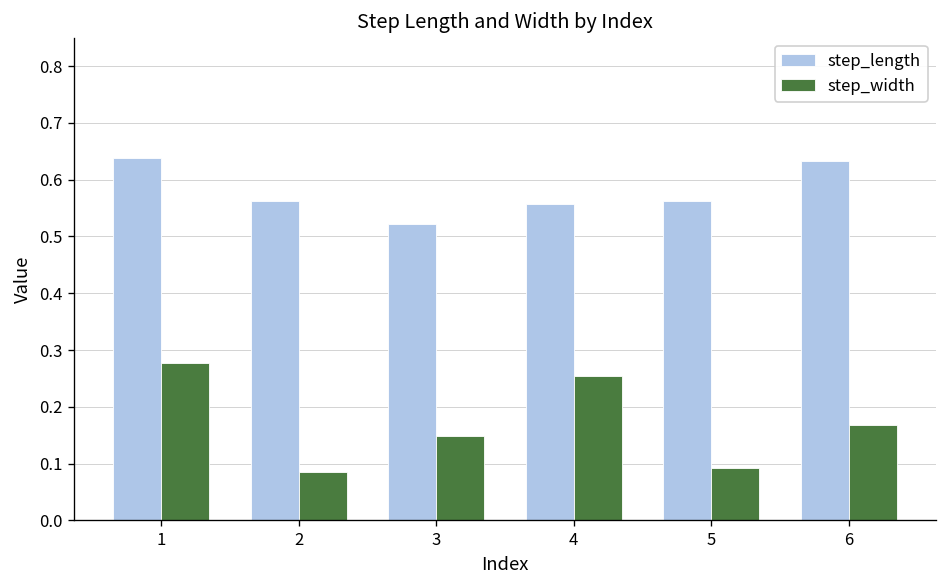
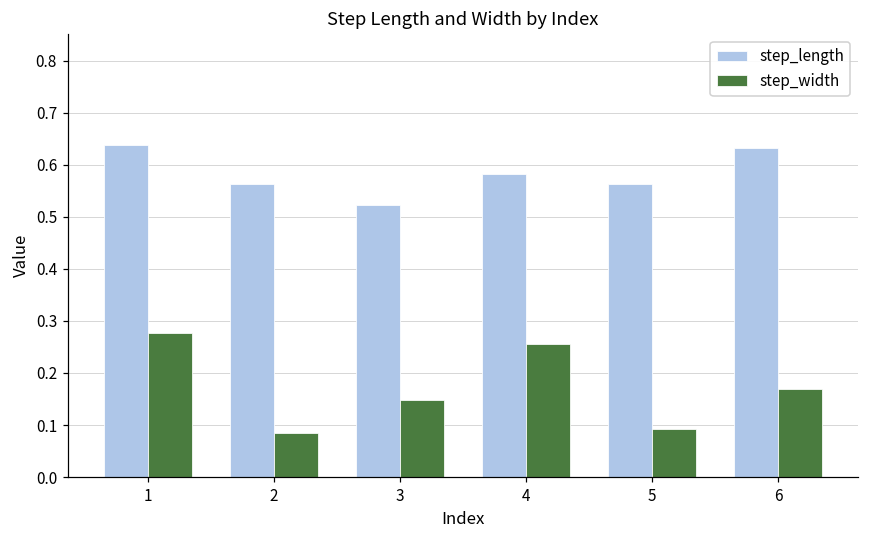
step_length, 4: 0.56 -> 0.58
